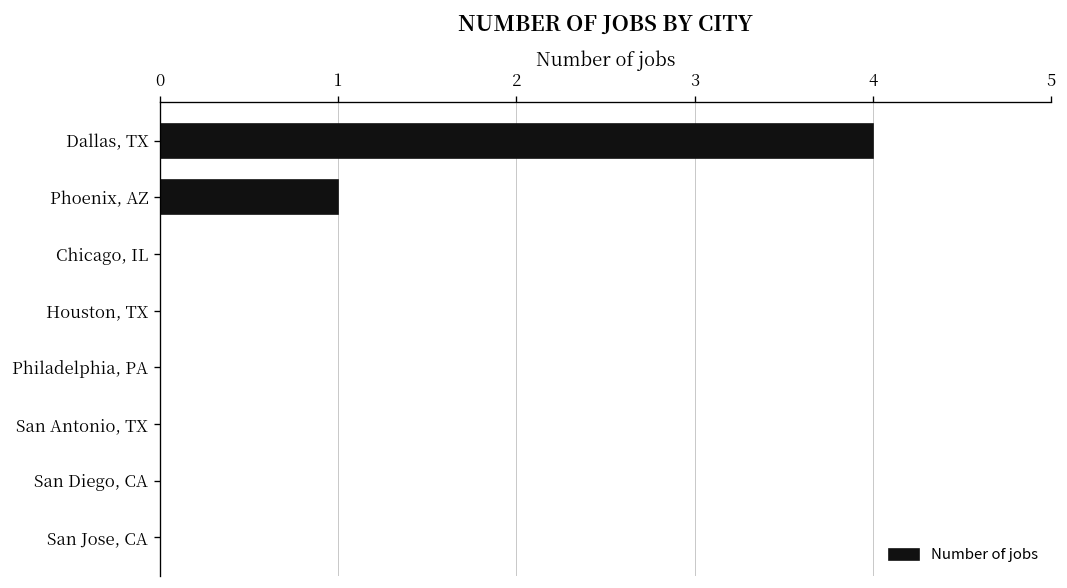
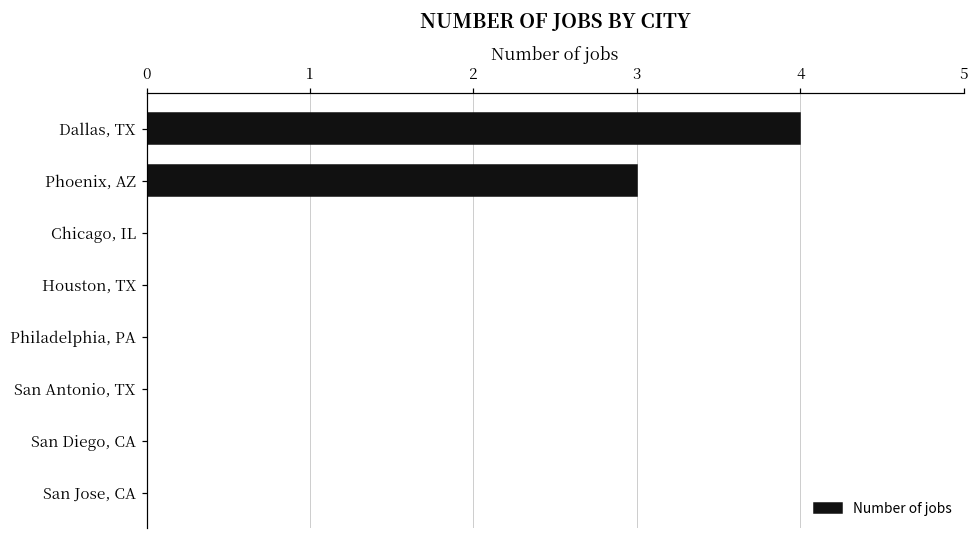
Phoenix, AZ: 1 -> 3
